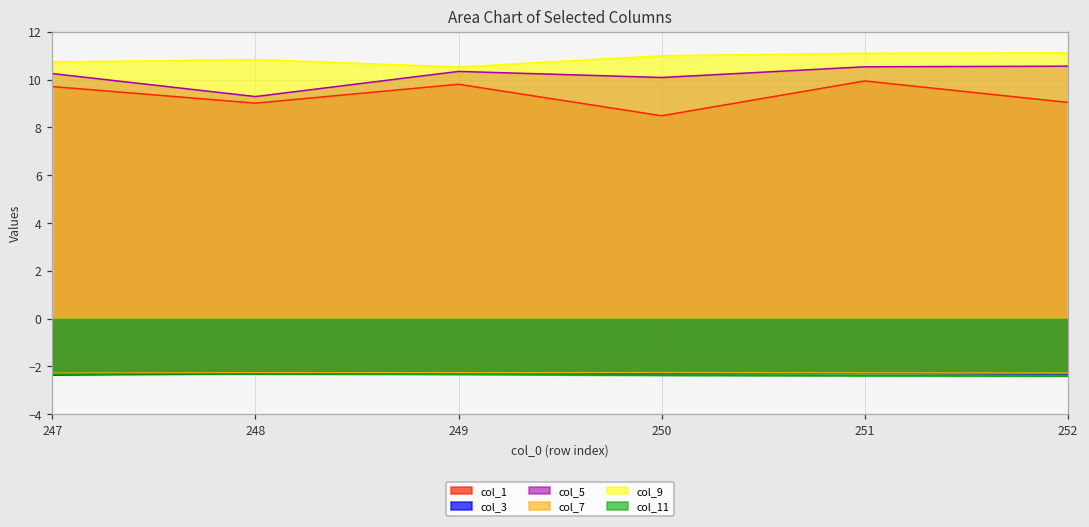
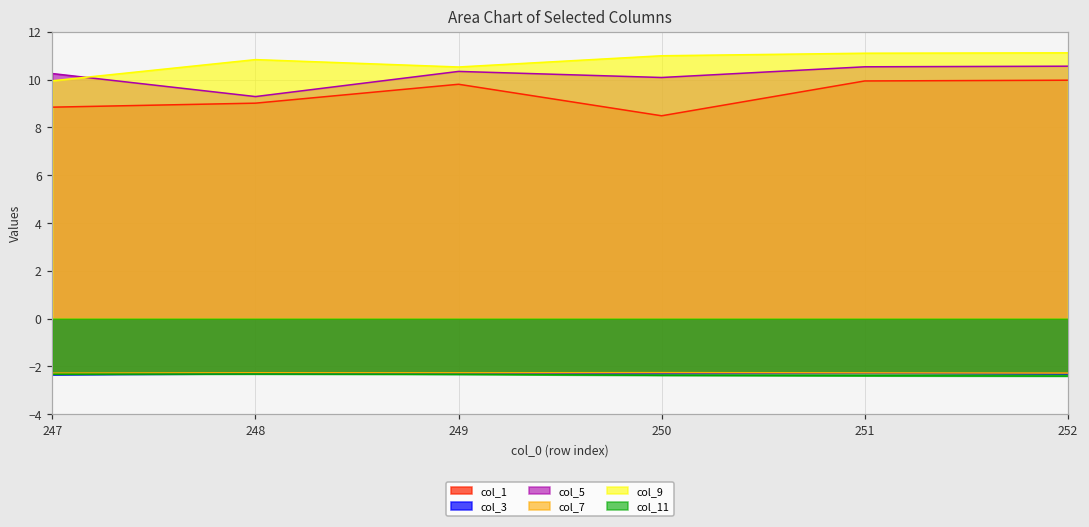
col_1, 247: 9.7 -> 8.8
col_9, 247: 10.7 -> 9.9
col_1, 252: 9.0 -> 10.0
